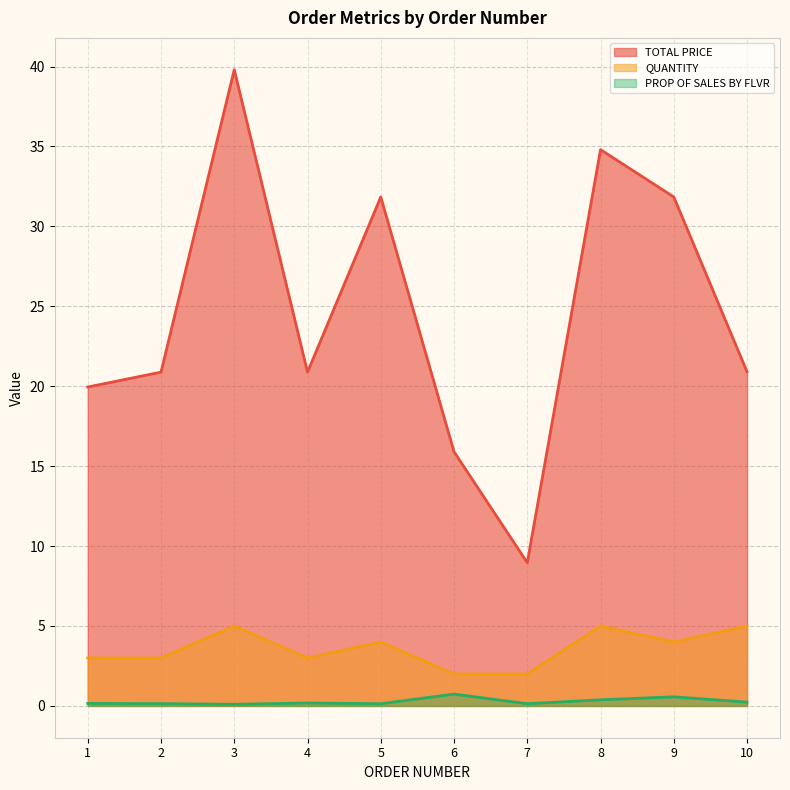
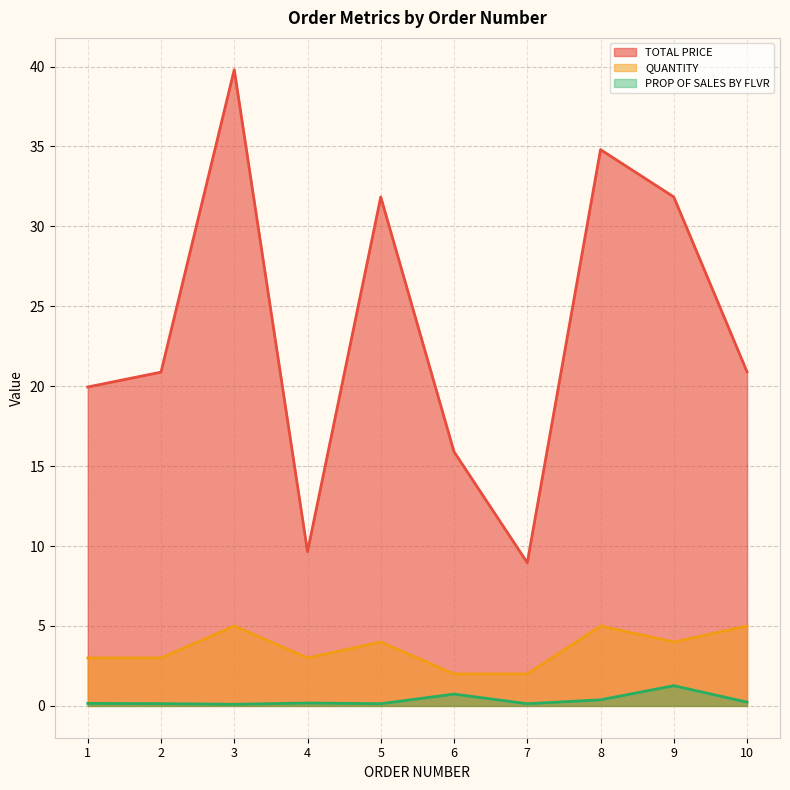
TOTAL PRICE, 4: 20.9 -> 9.7
PROP OF SALES BY FLVR, 9: 0.6 -> 1.3
